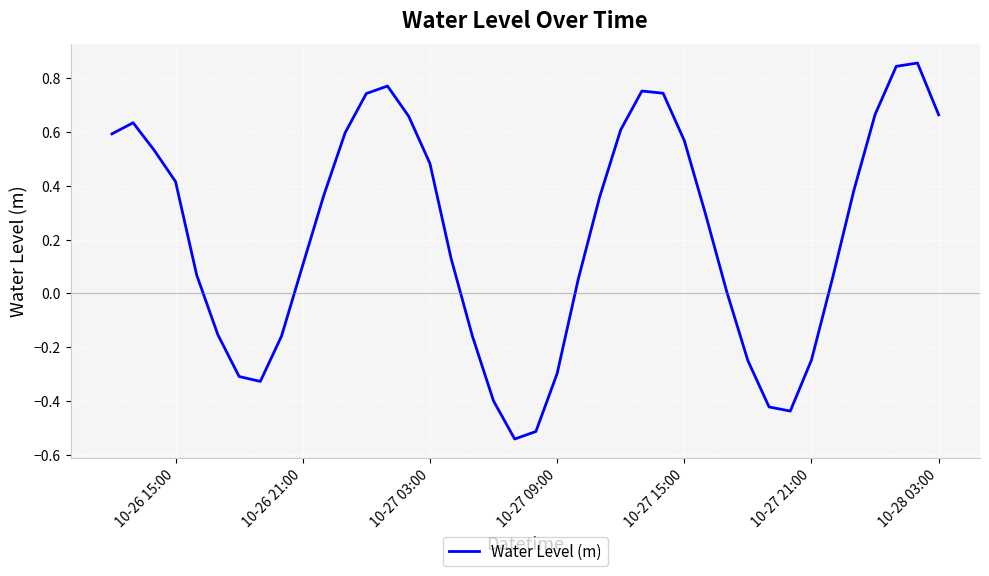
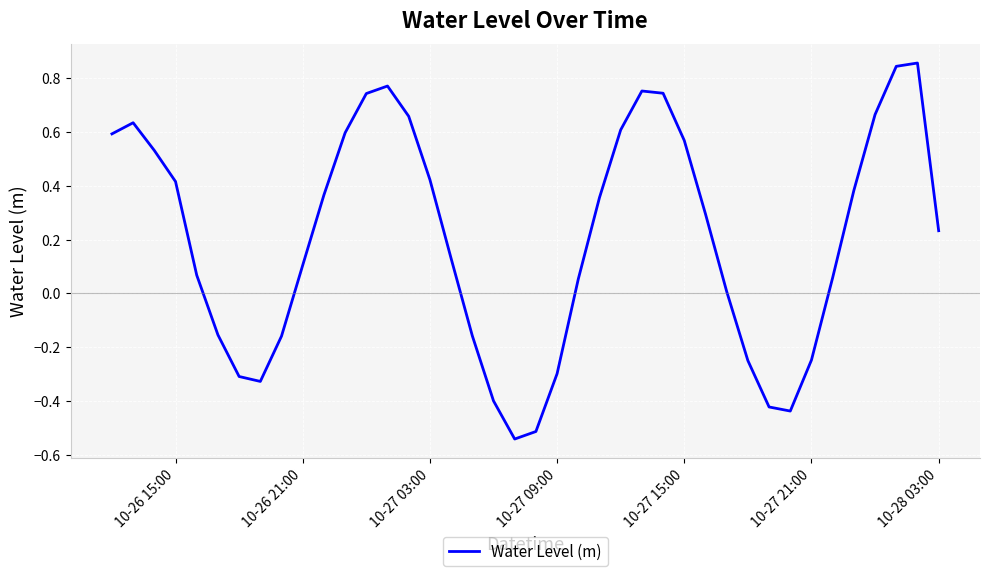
10-27 03:00: 0.48 -> 0.42
10-28 03:00: 0.66 -> 0.23
